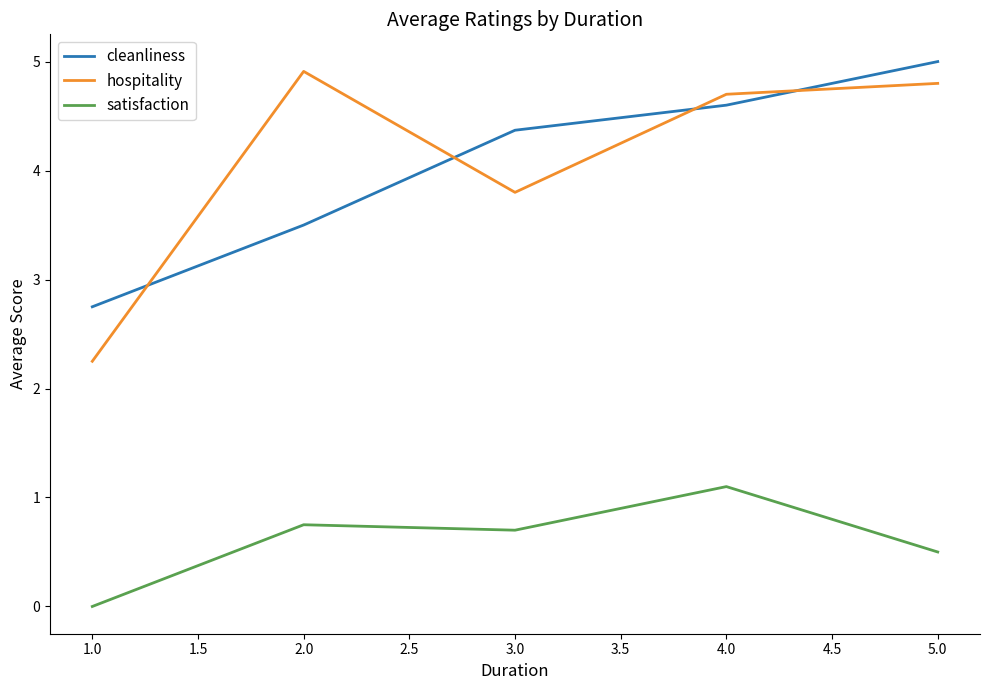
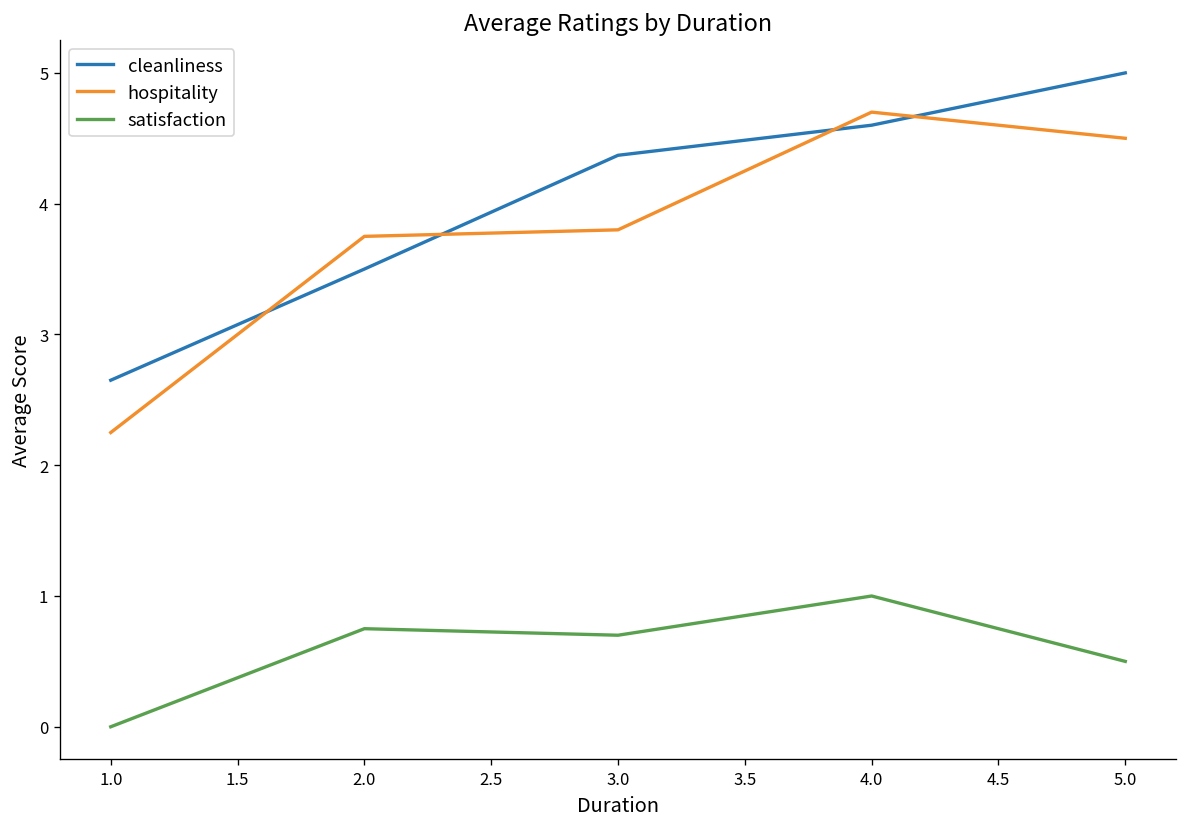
cleanliness, 1.0: 2.75 -> 2.65
hospitality, 2.0: 4.91 -> 3.75
satisfaction, 4.0: 1.1 -> 1.0
hospitality, 5.0: 4.8 -> 4.5
